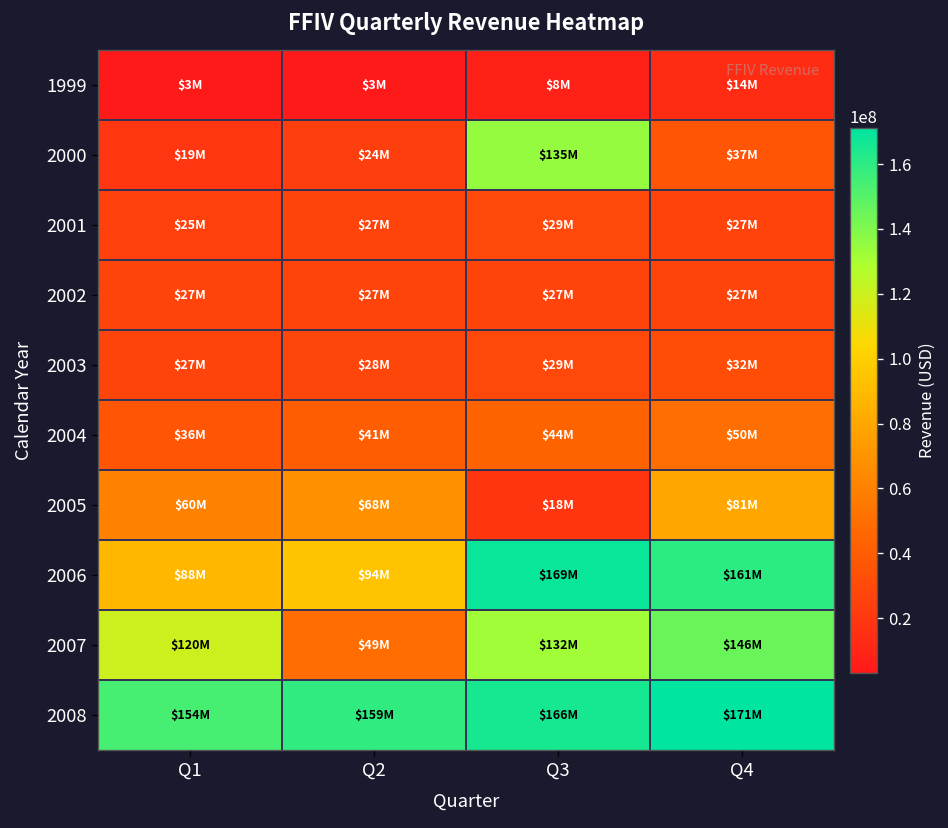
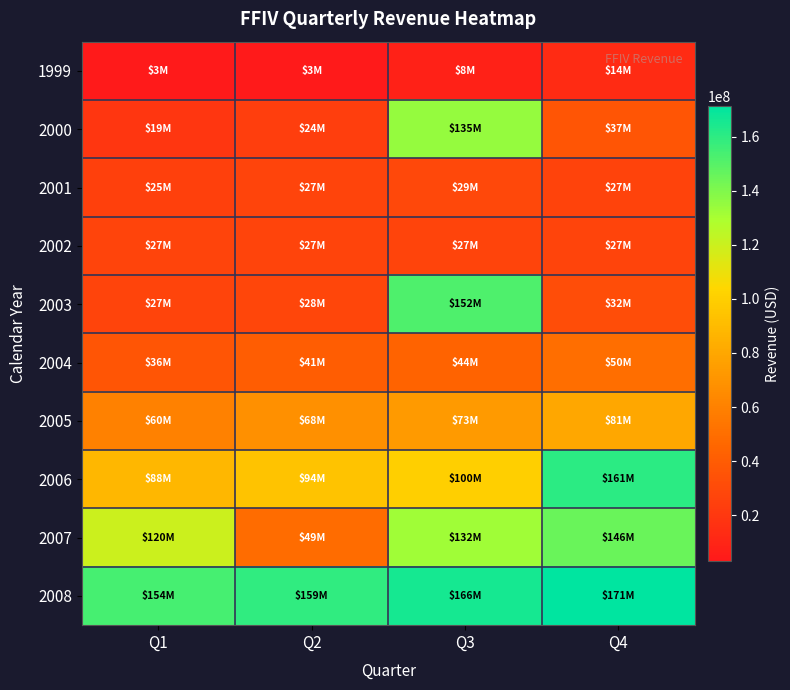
2003, Q3: $29M -> $152M
2005, Q3: $18M -> $73M
2006, Q3: $169M -> $100M
